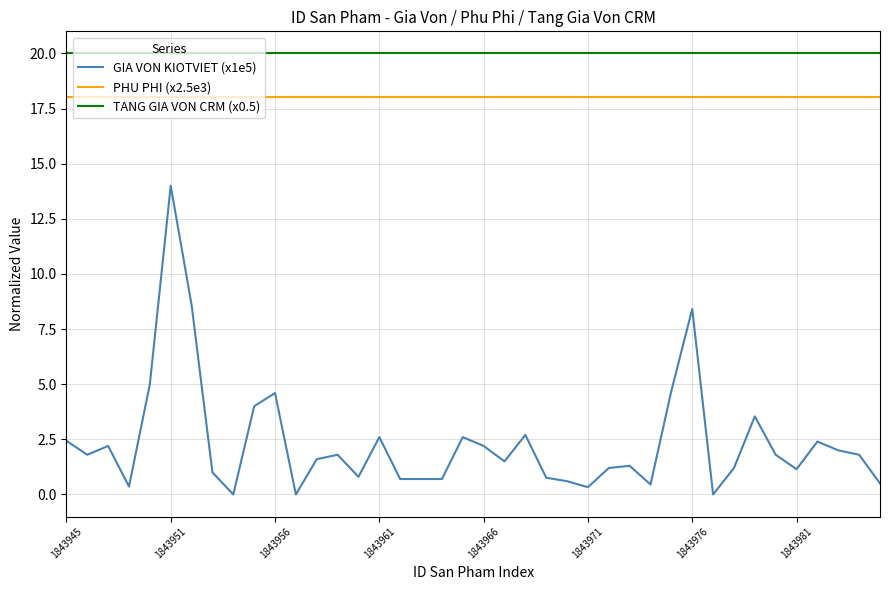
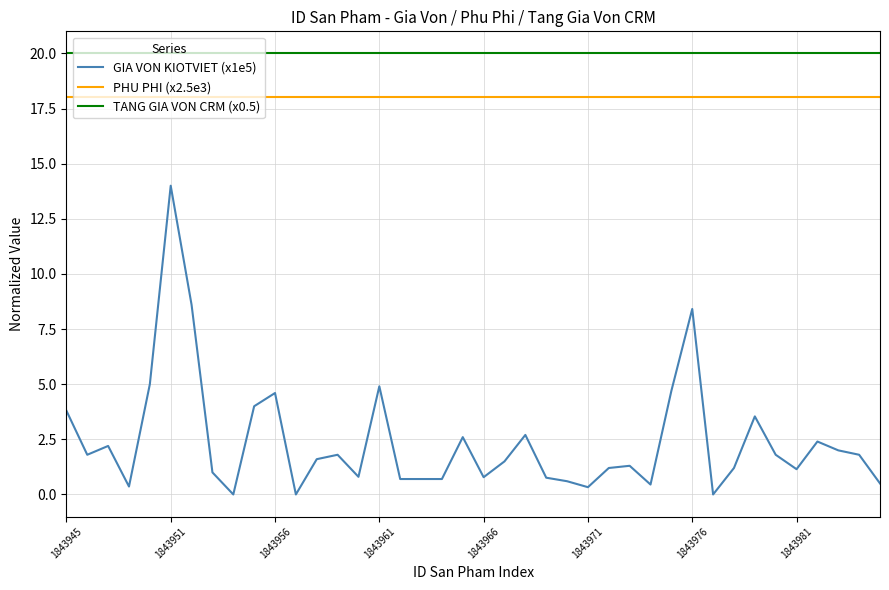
GIA VON KIOTVIET (x1e5), 1843945: 2.4 -> 3.8
GIA VON KIOTVIET (x1e5), 1843961: 2.6 -> 4.9
GIA VON KIOTVIET (x1e5), 1843966: 2.2 -> 0.8
